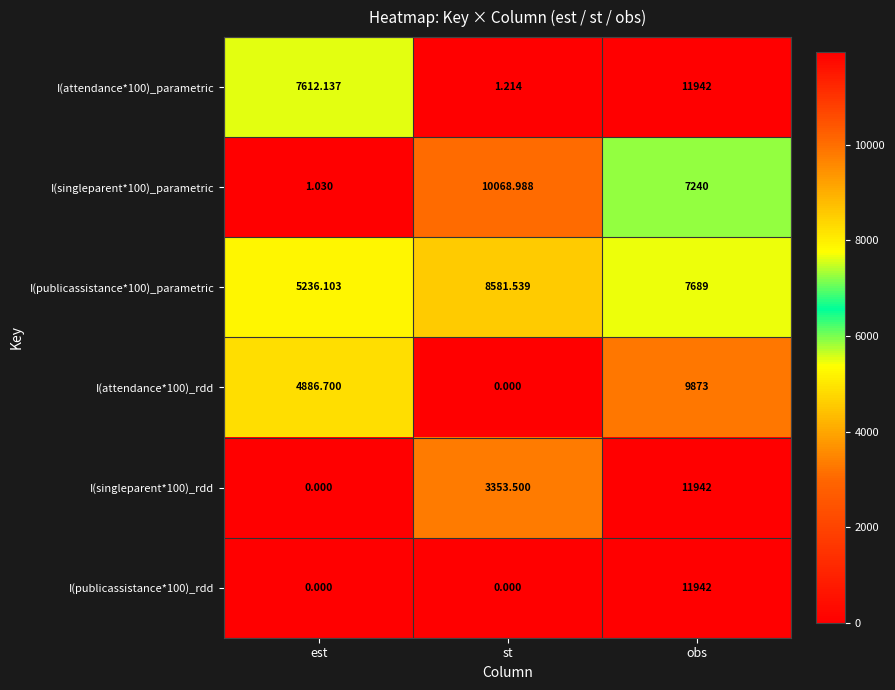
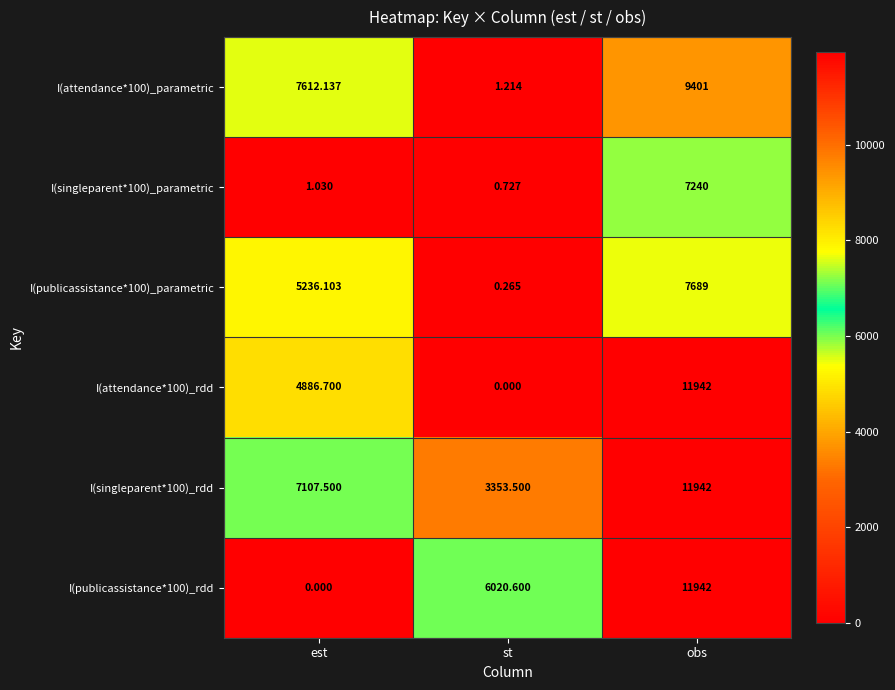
I(attendance*100)_parametric, obs: 11942 -> 9401
I(singleparent*100)_parametric, st: 10068.988 -> 0.727
I(publicassistance*100)_parametric, st: 8581.539 -> 0.265
I(attendance*100)_rdd, obs: 9873 -> 11942
I(singleparent*100)_rdd, est: 0.000 -> 7107.500
I(publicassistance*100)_rdd, st: 0.000 -> 6020.600
